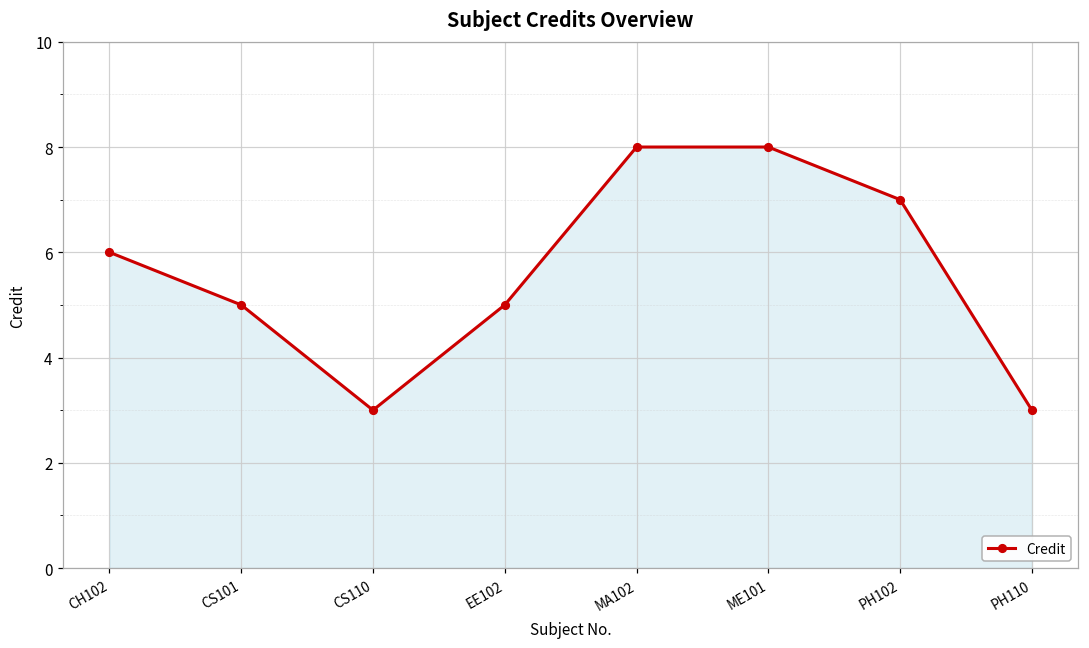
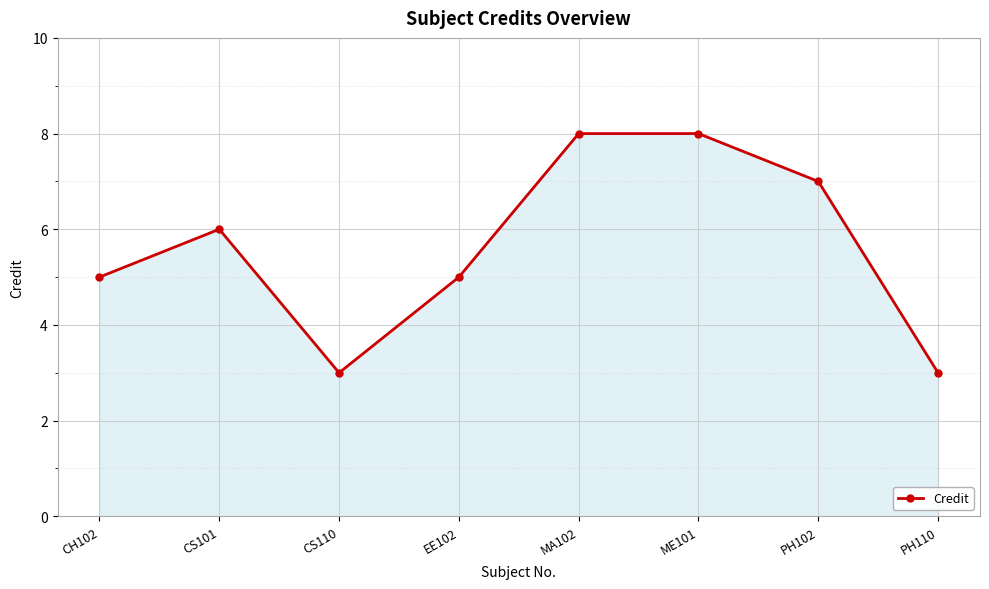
CH102: 6 -> 5
CS101: 5 -> 6
